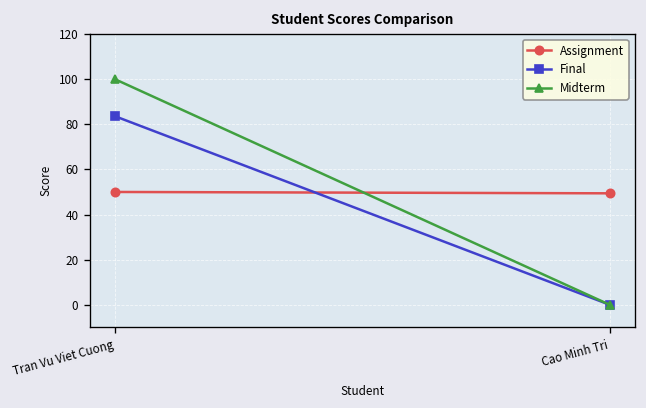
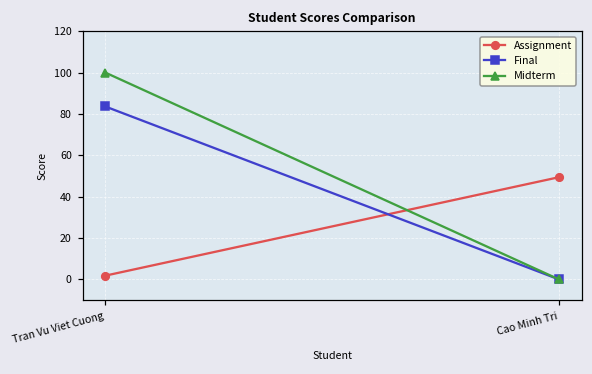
Assignment, Tran Vu Viet Cuong: 50 -> 2
